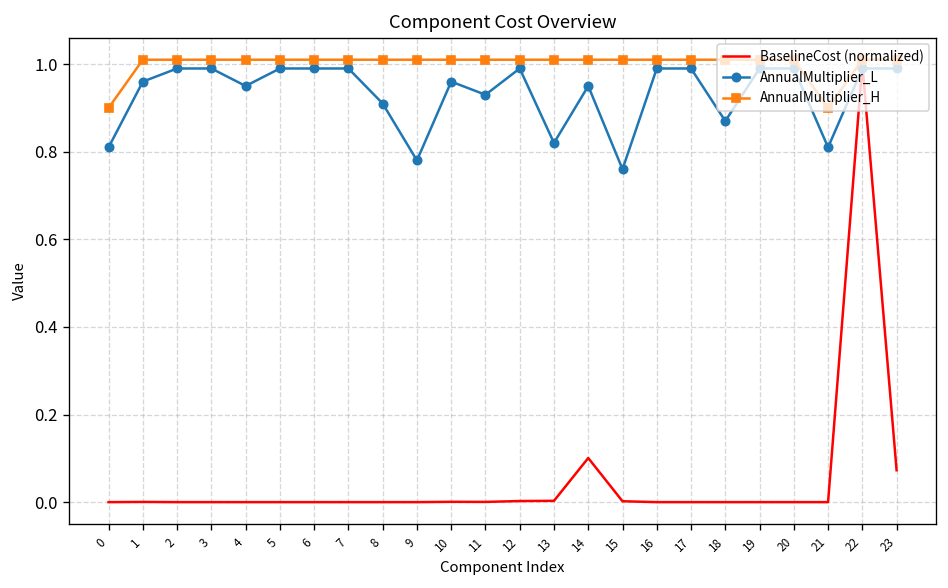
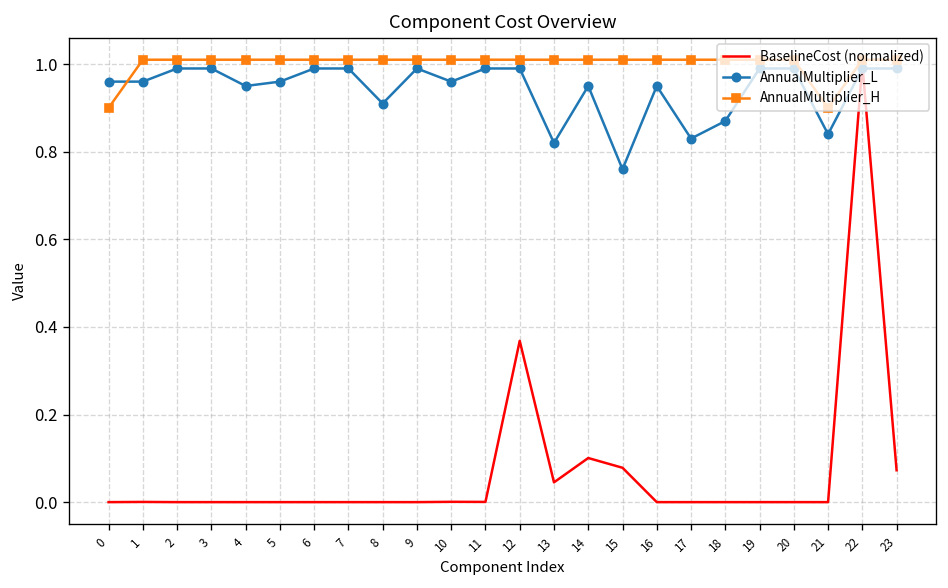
AnnualMultiplier_L, 0: 0.81 -> 0.96
AnnualMultiplier_L, 5: 0.99 -> 0.96
AnnualMultiplier_L, 9: 0.78 -> 0.99
AnnualMultiplier_L, 11: 0.93 -> 0.99
BaselineCost (normalized), 12: 0.00 -> 0.37
BaselineCost (normalized), 13: 0.00 -> 0.05
BaselineCost (normalized), 15: 0.00 -> 0.08
AnnualMultiplier_L, 16: 0.99 -> 0.95
AnnualMultiplier_L, 17: 0.99 -> 0.83
AnnualMultiplier_L, 21: 0.81 -> 0.84
